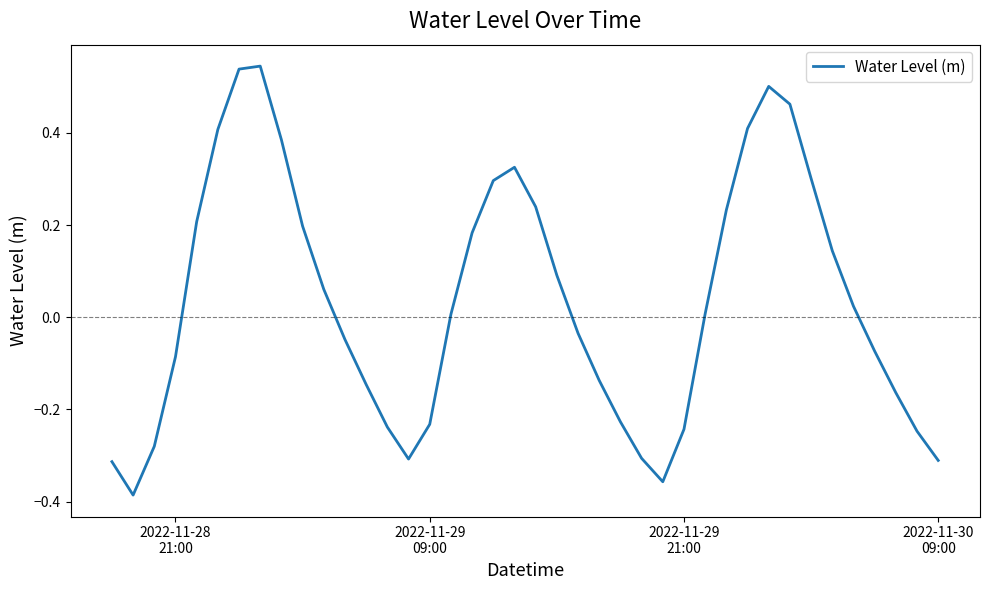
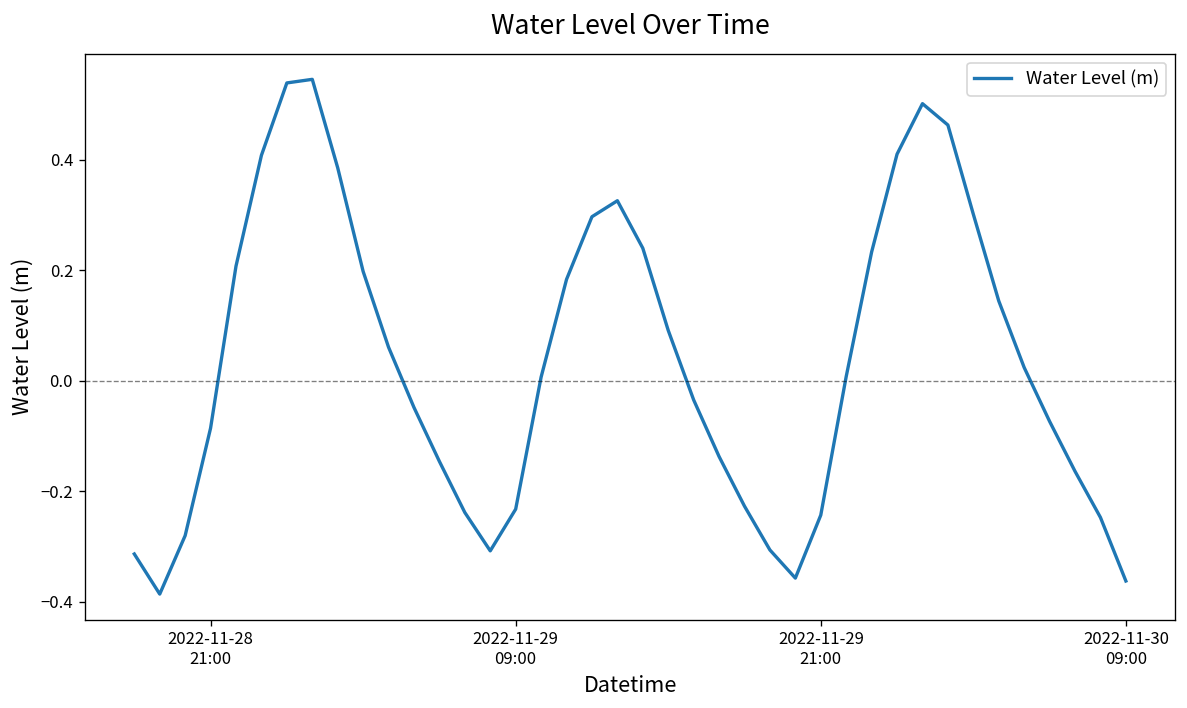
2022-11-30 09:00: -0.31 -> -0.36
